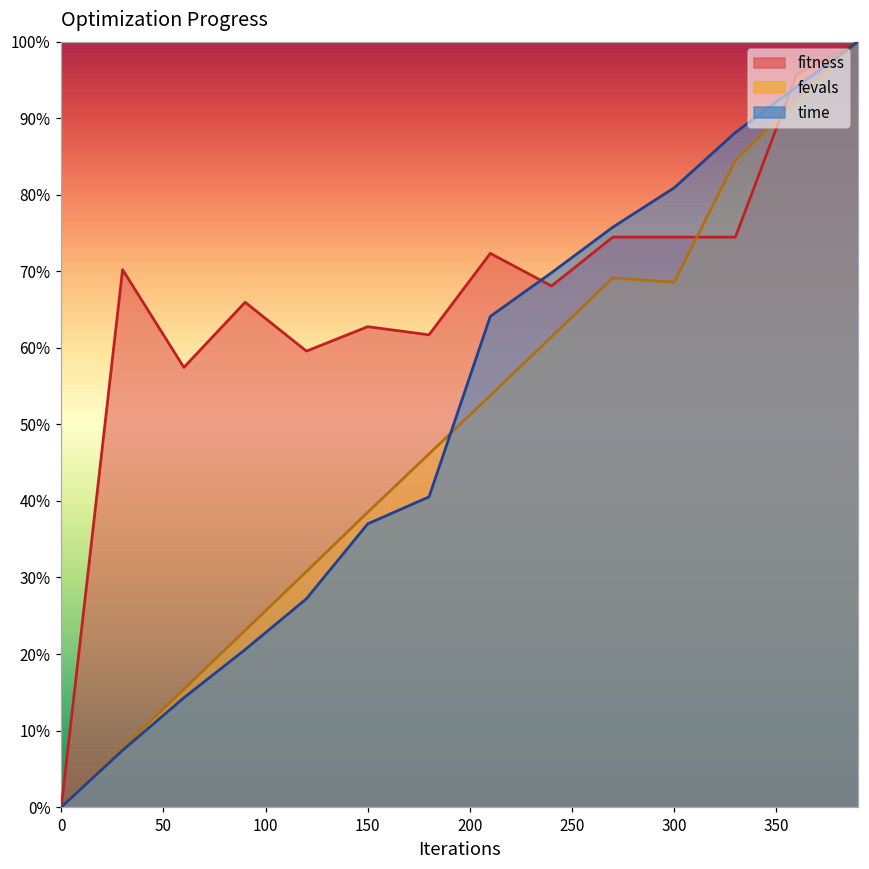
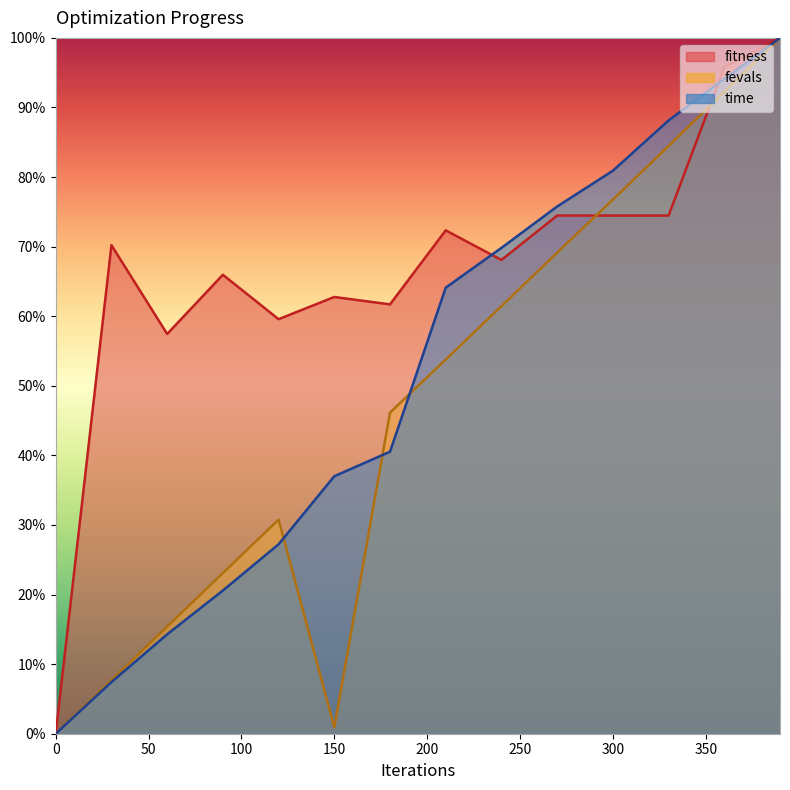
fevals, 150: 39% -> 1%
fevals, 300: 69% -> 77%
